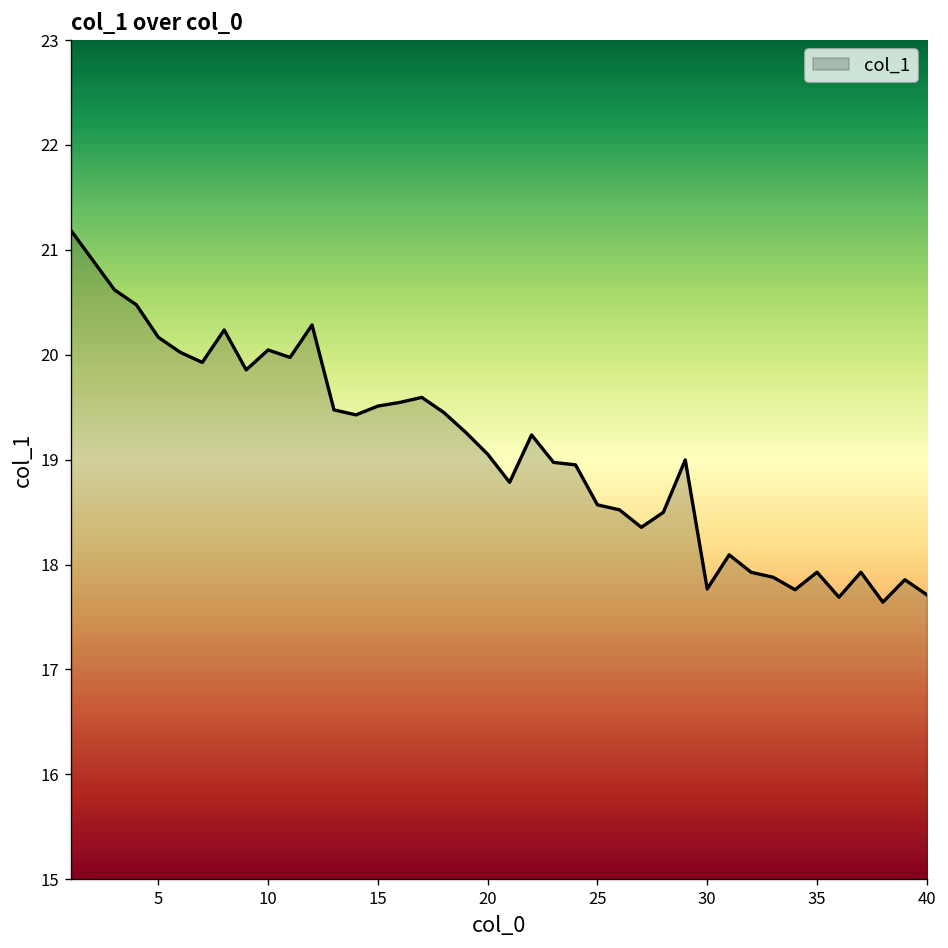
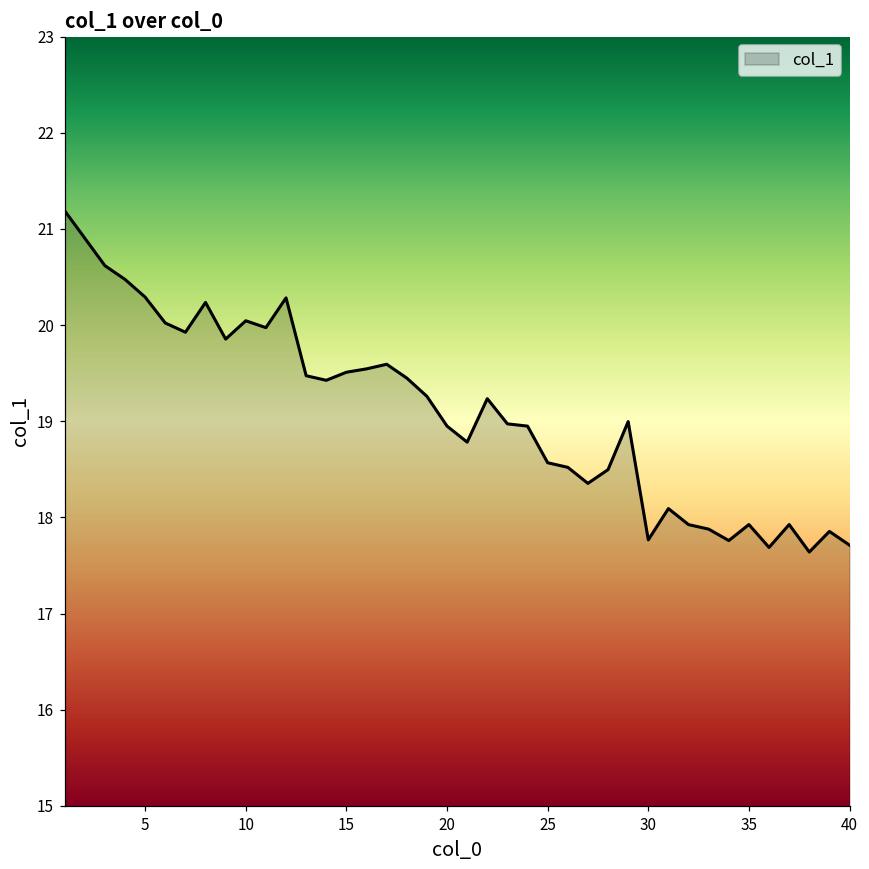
5: 20.2 -> 20.3
20: 19.1 -> 19.0
